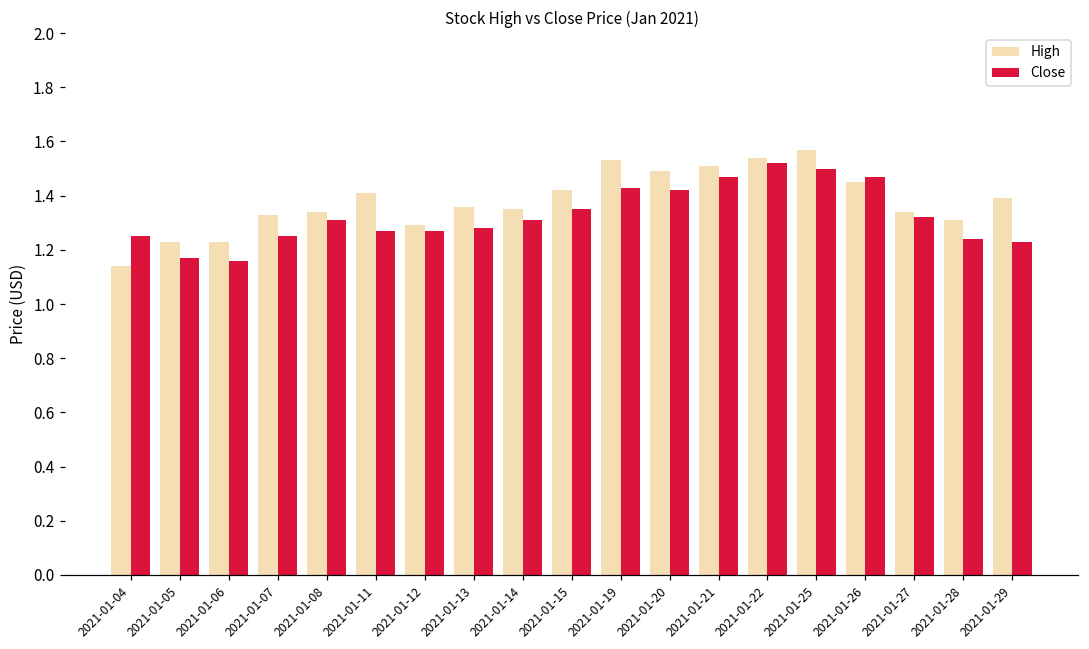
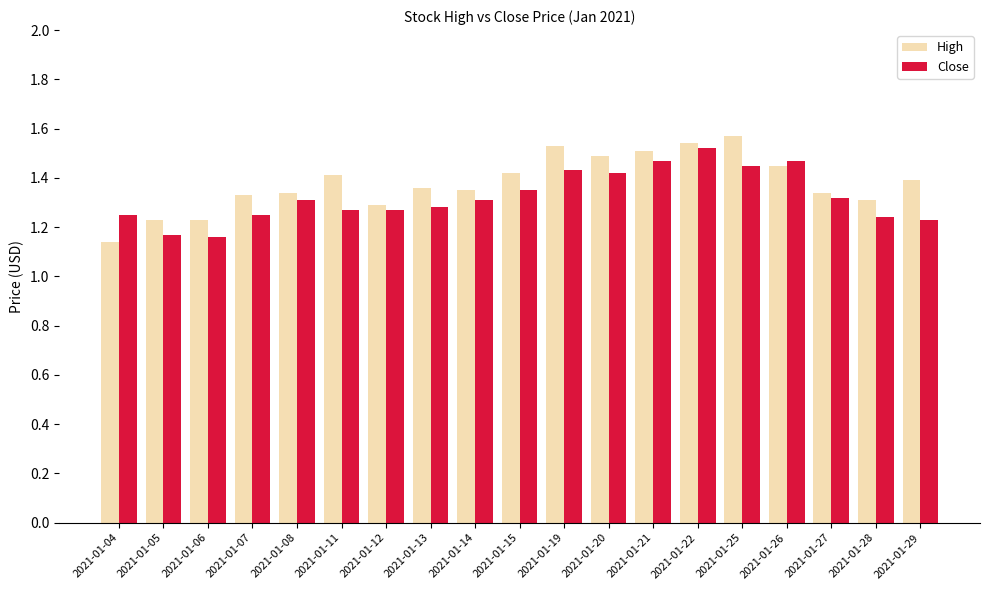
Close, 2021-01-25: 1.50 -> 1.45
